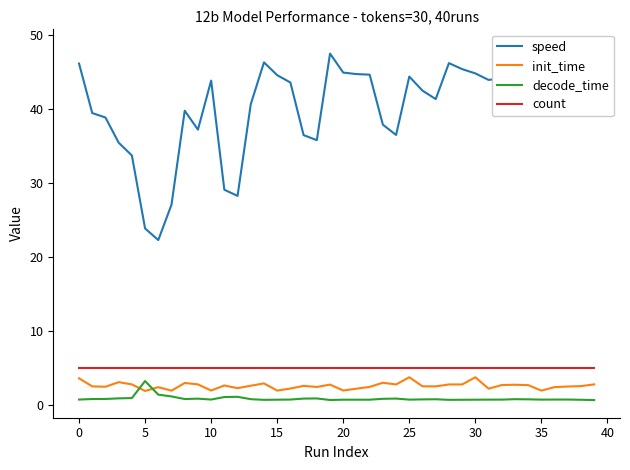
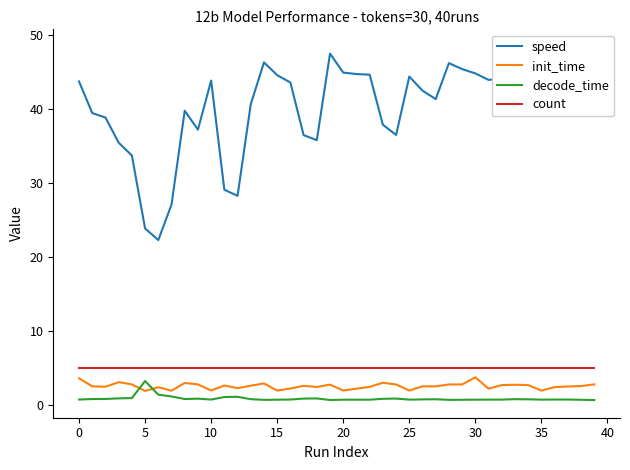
speed, 0: 46 -> 44
init_time, 25: 4 -> 2
